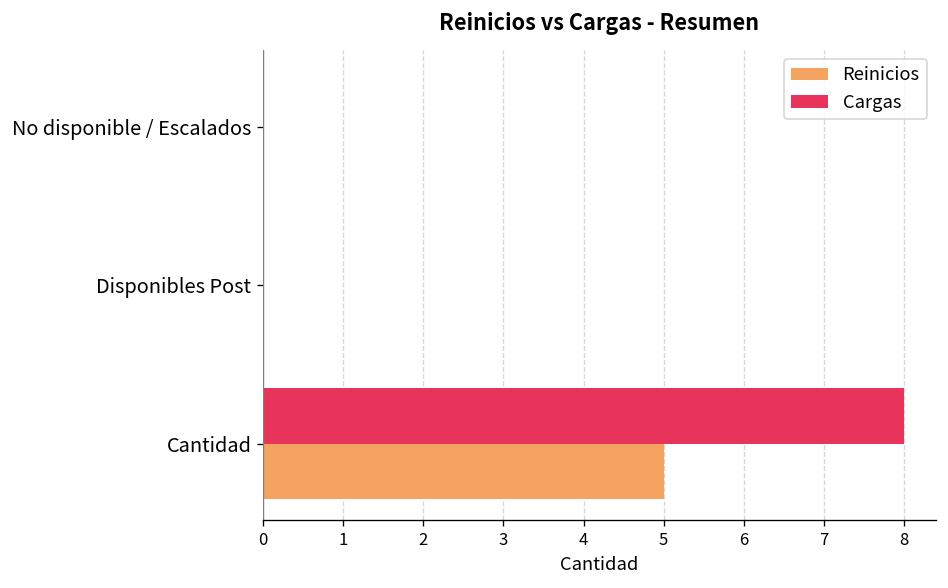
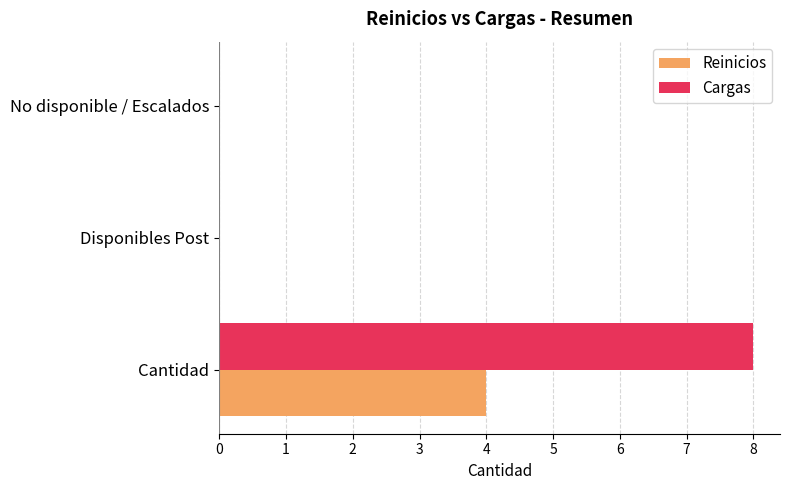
Reinicios, Cantidad: 5 -> 4
